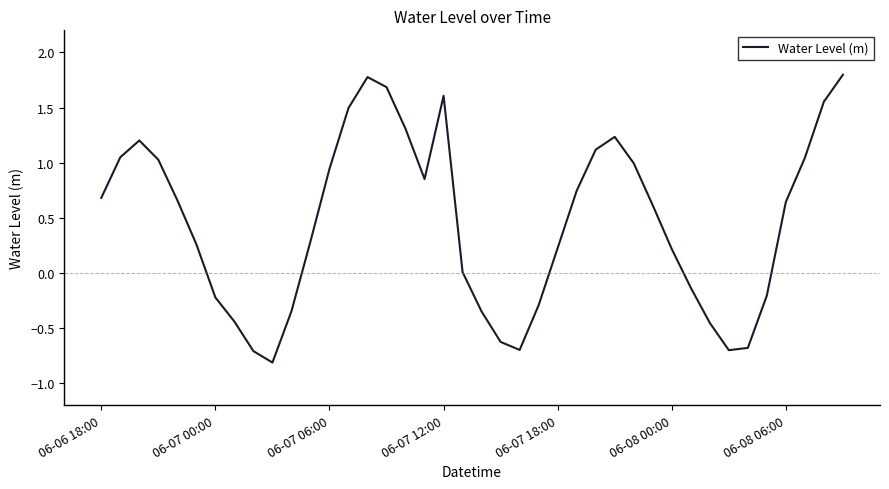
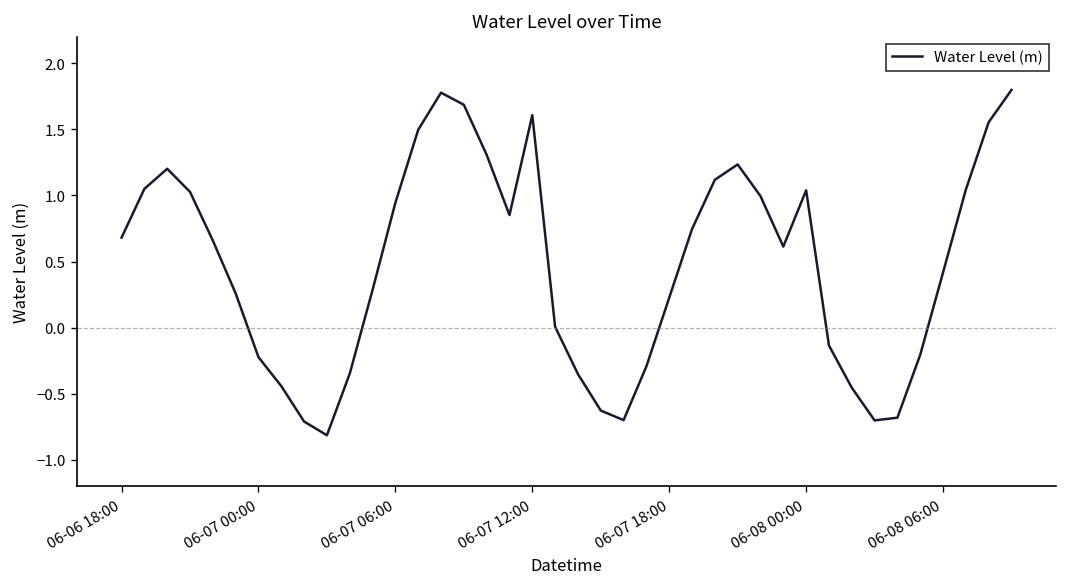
06-08 00:00: 0.22 -> 1.04
06-08 06:00: 0.64 -> 0.42
